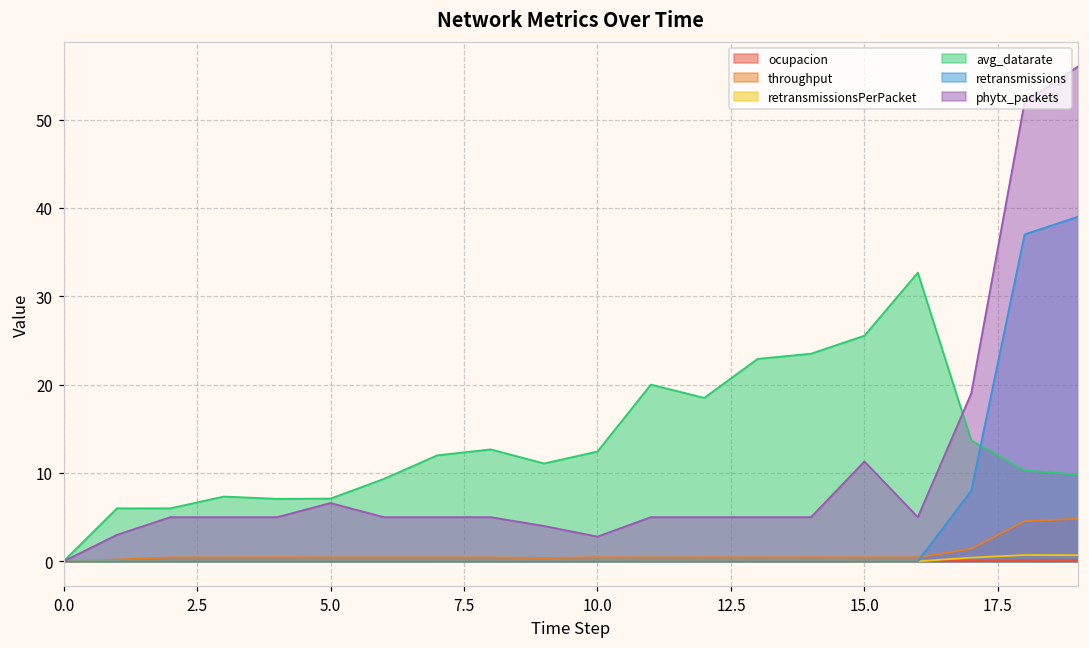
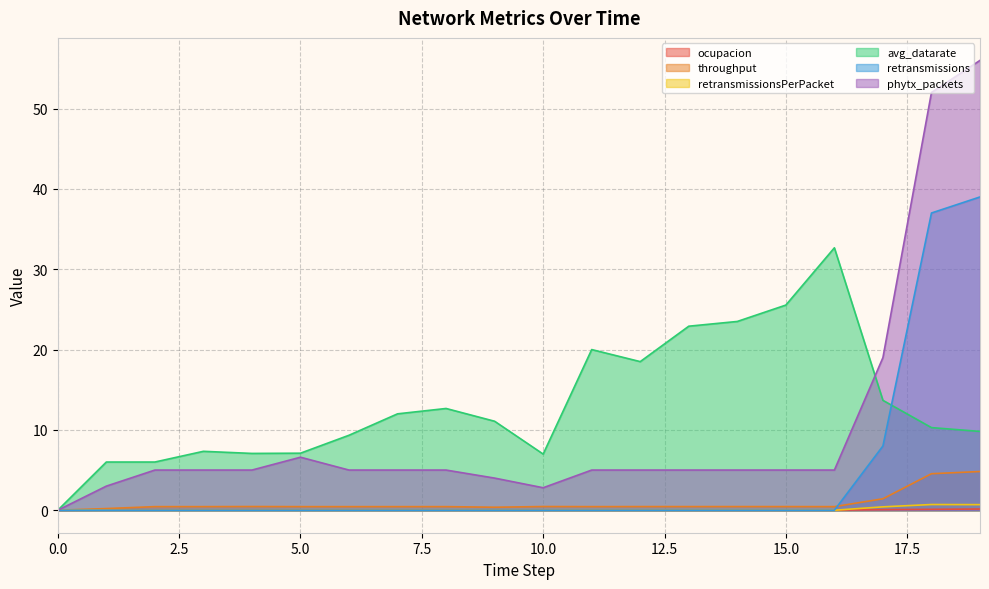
avg_datarate, 10.0: 12 -> 7
phytx_packets, 15.0: 11 -> 5
